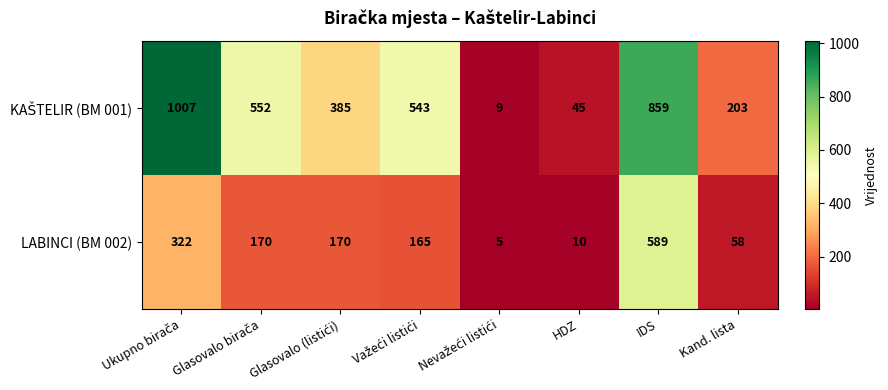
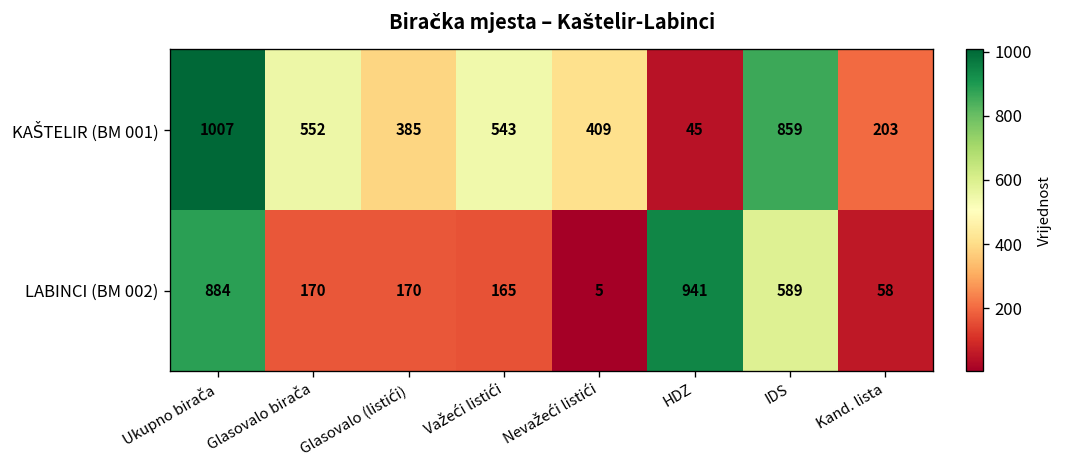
KAŠTELIR (BM 001), Nevažeći listići: 9 -> 409
LABINCI (BM 002), Ukupno birača: 322 -> 884
LABINCI (BM 002), HDZ: 10 -> 941
